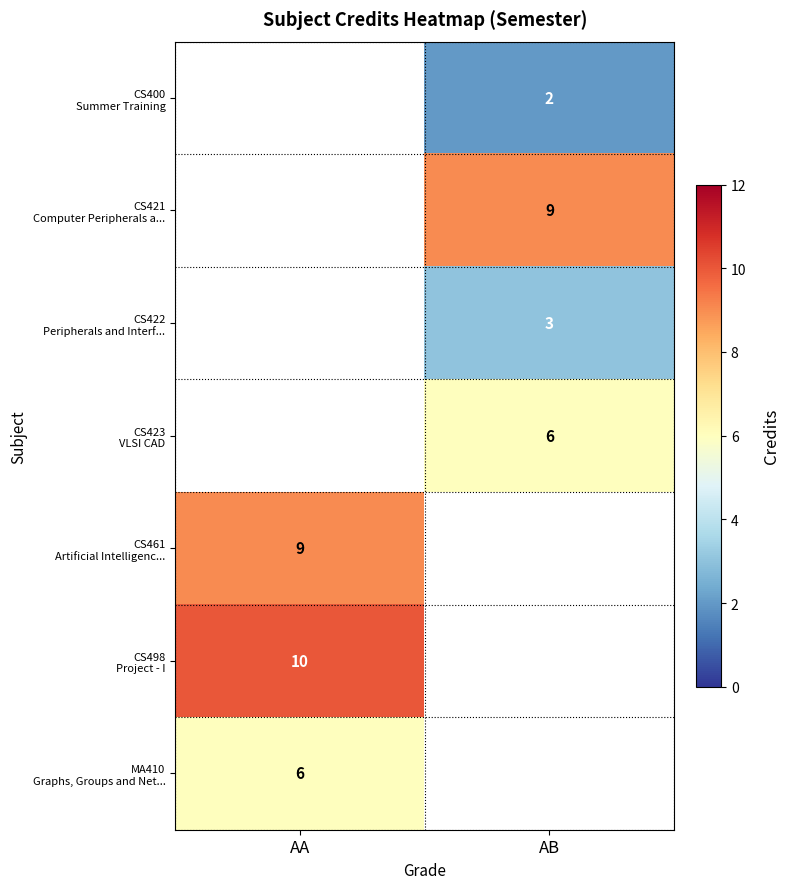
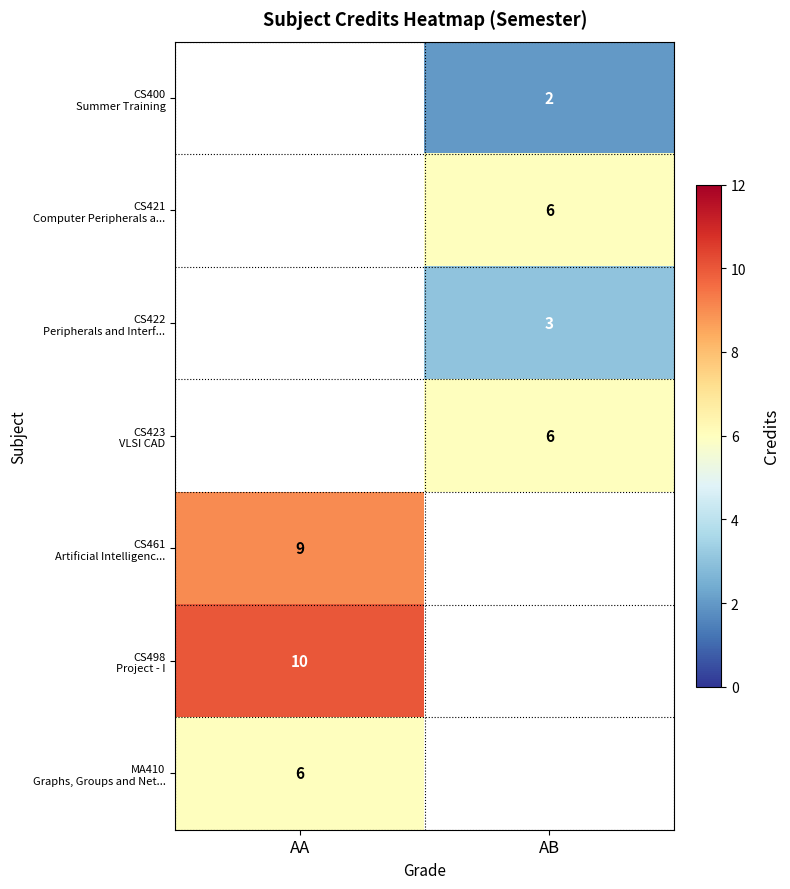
CS421 Computer Peripherals a..., AB: 9 -> 6
